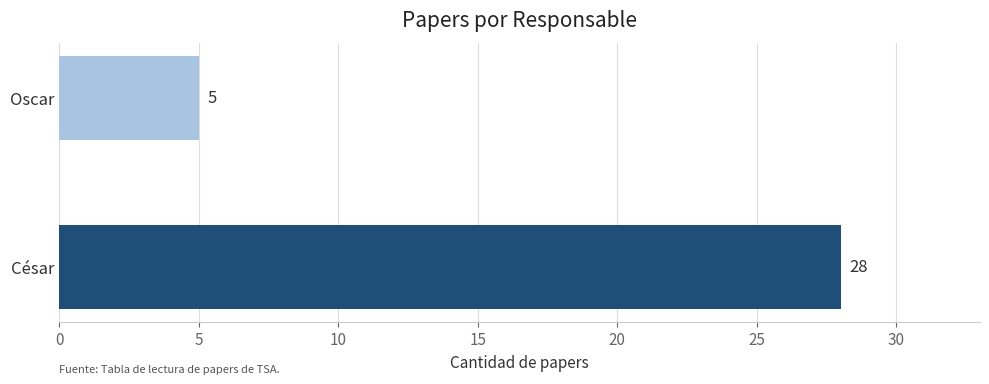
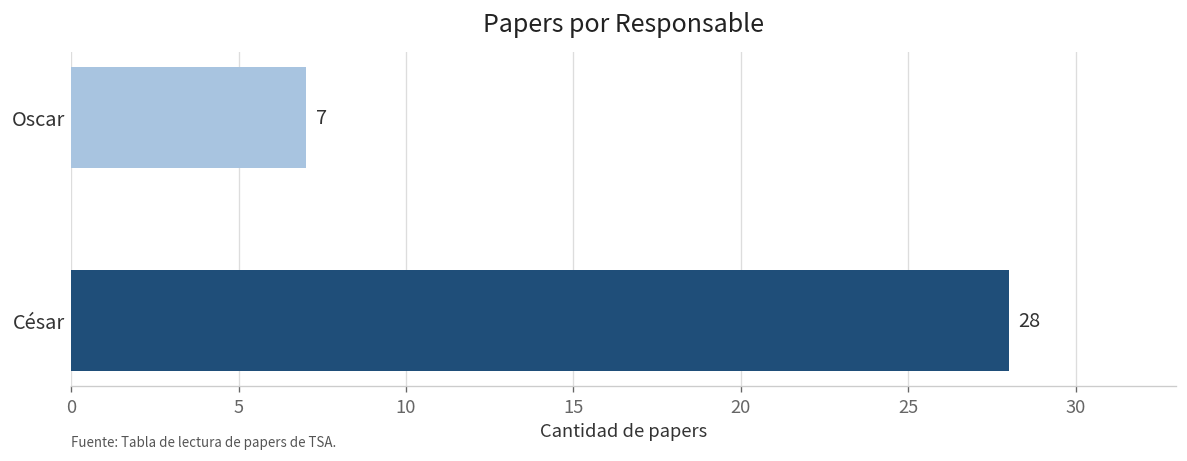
Oscar: 5 -> 7
